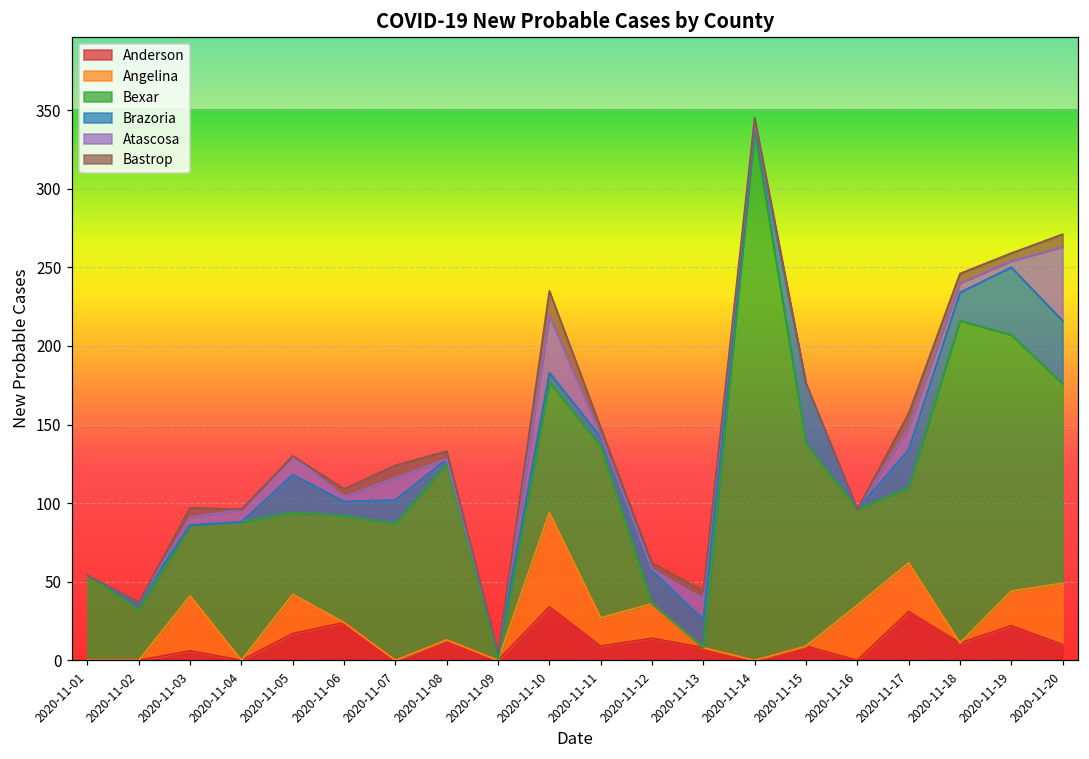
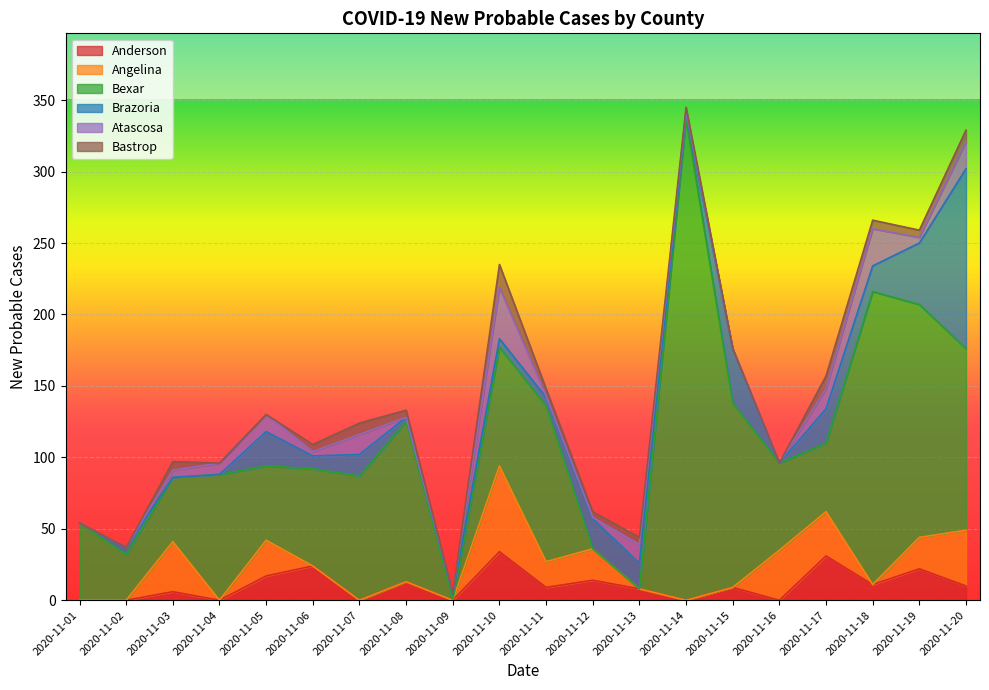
Atascosa, 2020-11-18: 6 -> 26
Brazoria, 2020-11-20: 40 -> 126
Atascosa, 2020-11-20: 47 -> 19
